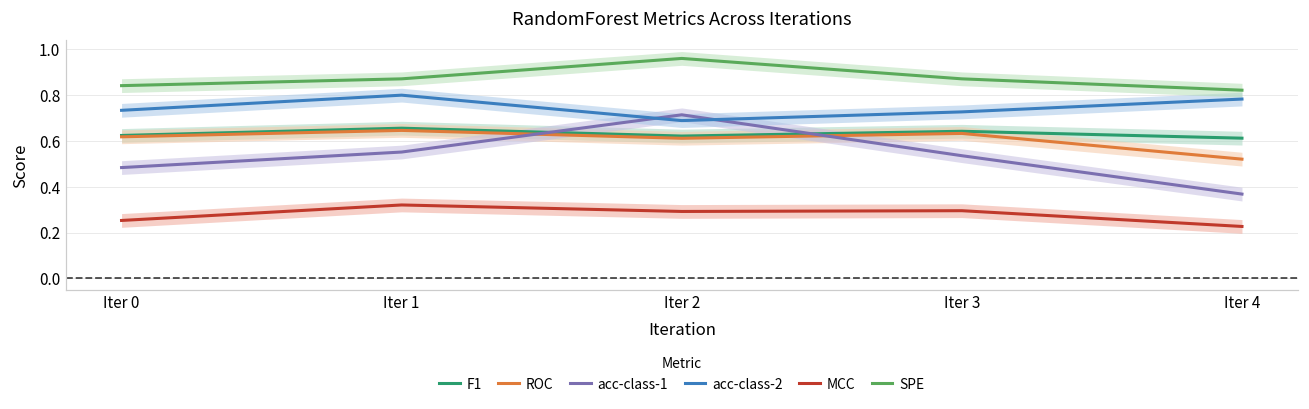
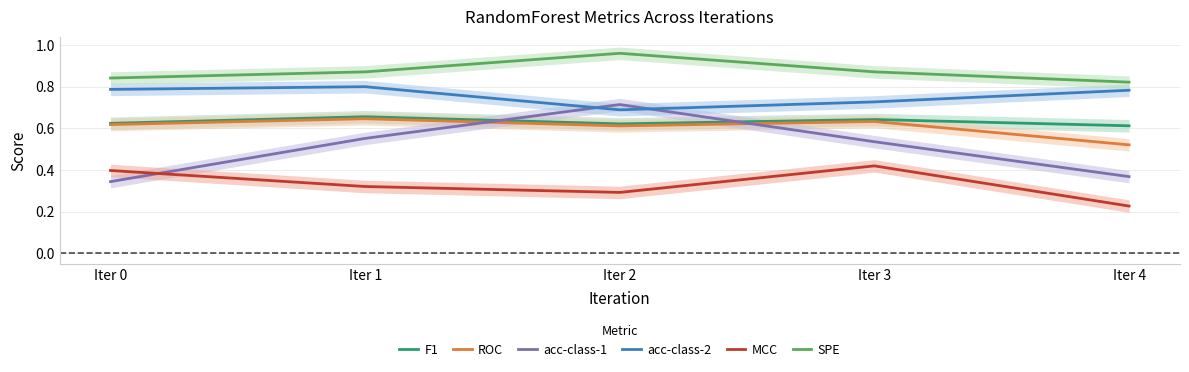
acc-class-1, Iter 0: 0.48 -> 0.34
acc-class-2, Iter 0: 0.73 -> 0.79
MCC, Iter 0: 0.25 -> 0.40
MCC, Iter 3: 0.30 -> 0.42
